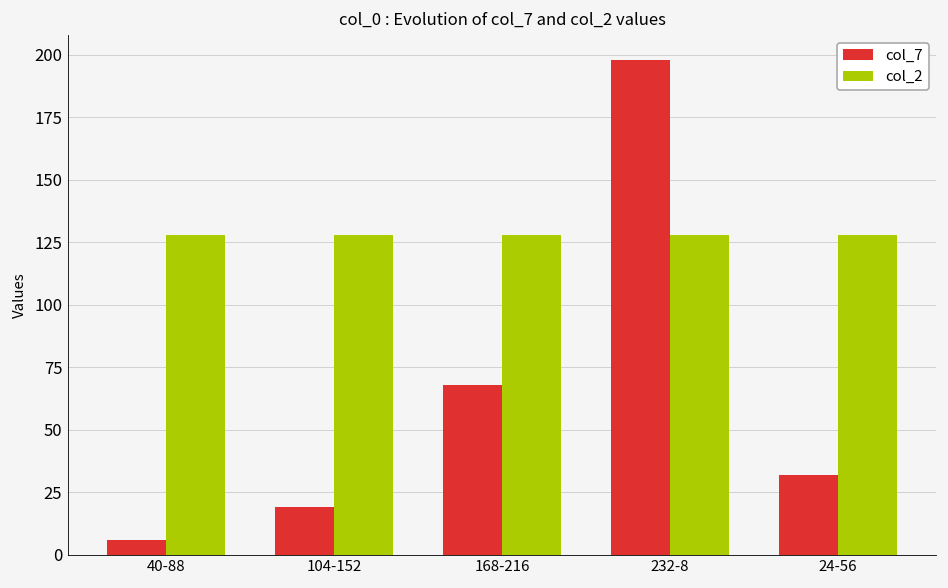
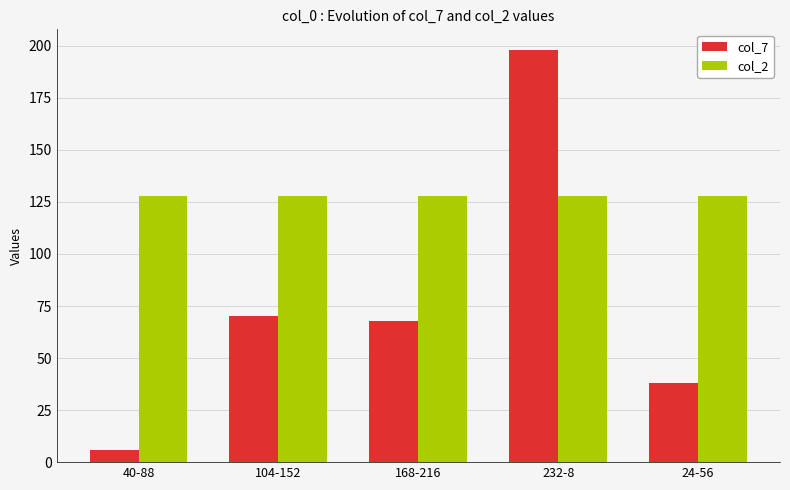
col_7, 104-152: 19 -> 70
col_7, 24-56: 32 -> 38
